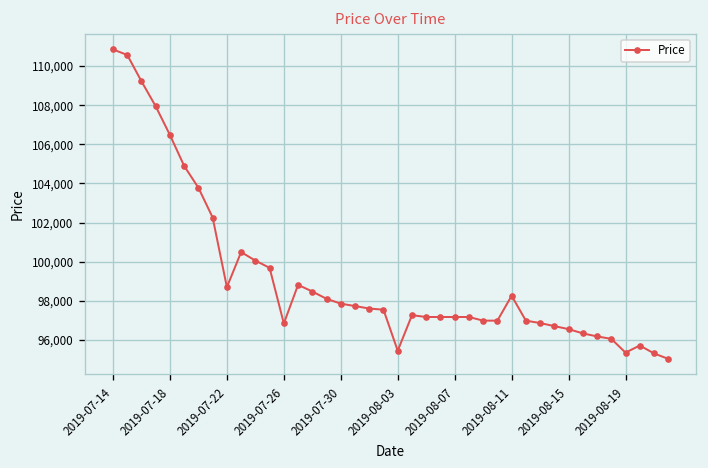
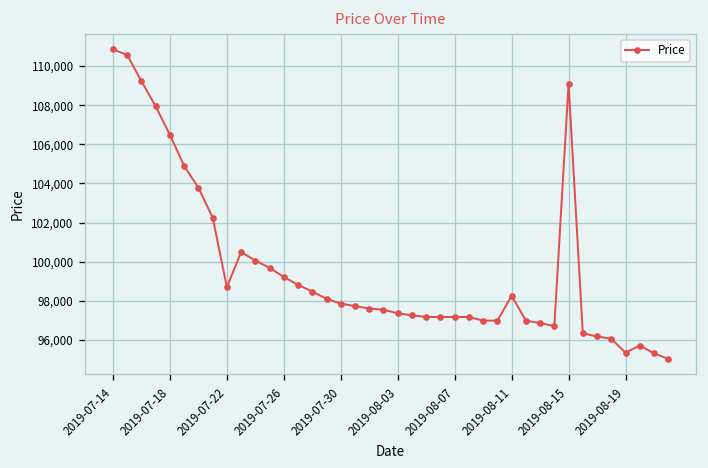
2019-07-26: 96,800 -> 99,200
2019-08-03: 95,500 -> 97,400
2019-08-15: 96,600 -> 109,100
